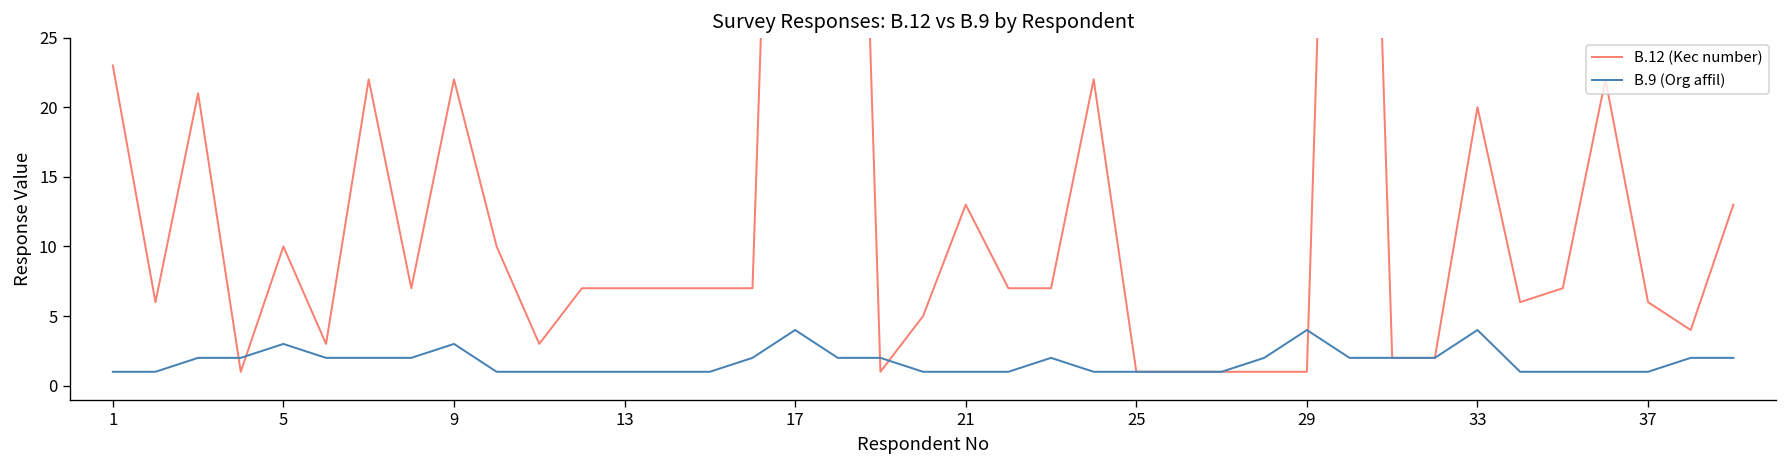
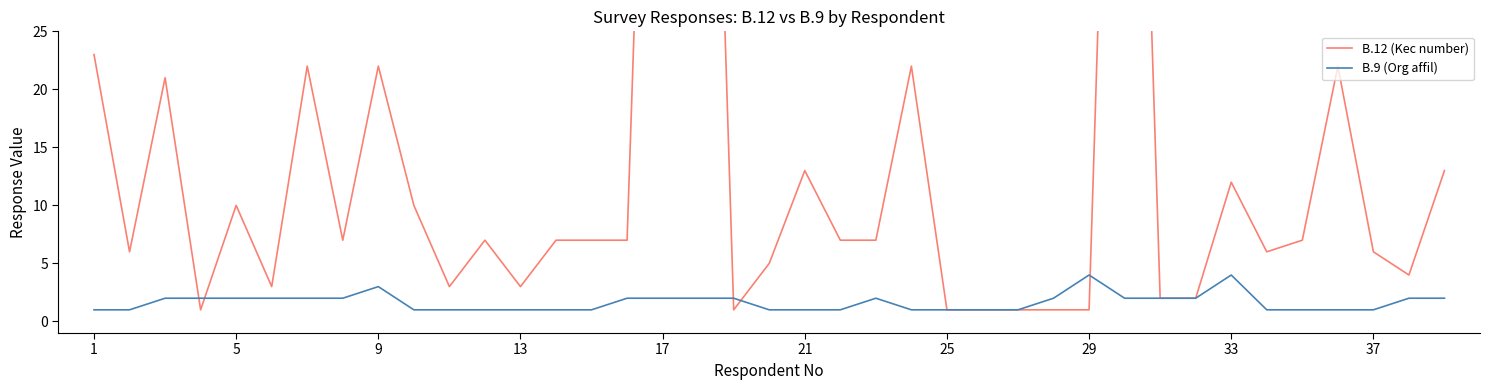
B.9 (Org affil), 5: 3 -> 2
B.12 (Kec number), 13: 7 -> 3
B.9 (Org affil), 17: 4 -> 2
B.12 (Kec number), 33: 20 -> 12
